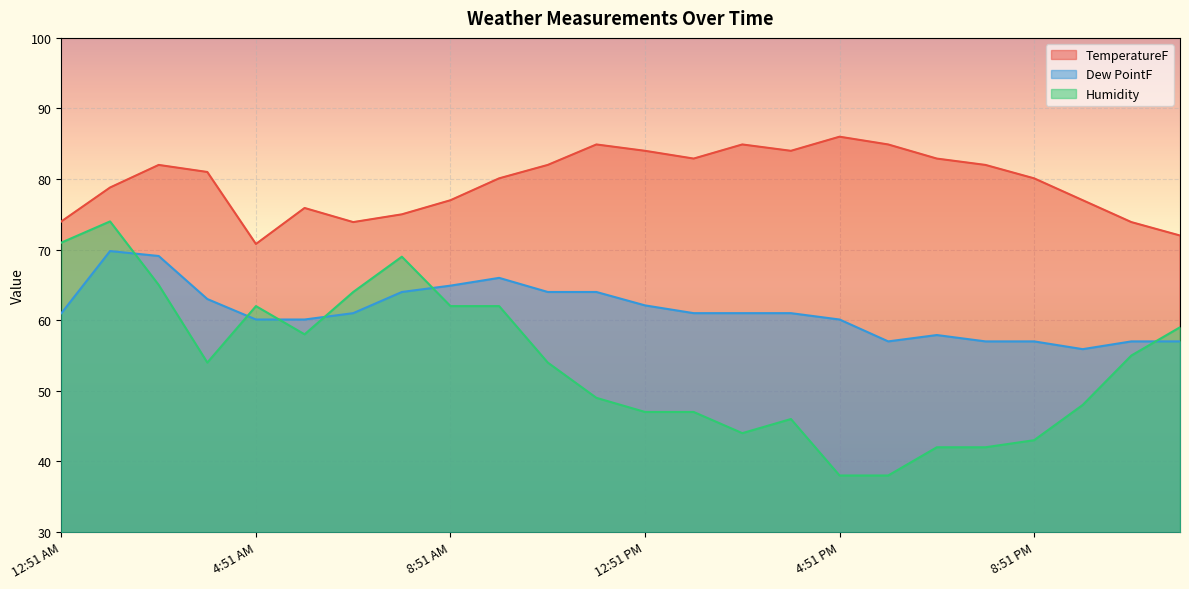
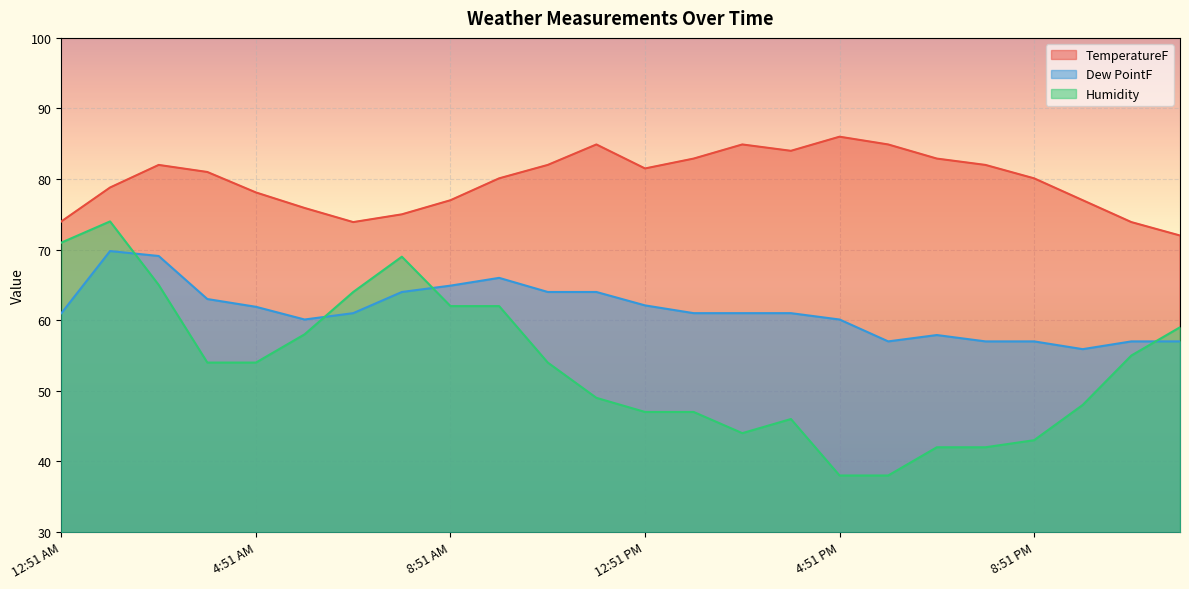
TemperatureF, 4:51 AM: 71 -> 78
Dew PointF, 4:51 AM: 60 -> 62
Humidity, 4:51 AM: 62 -> 54
TemperatureF, 12:51 PM: 84 -> 82
